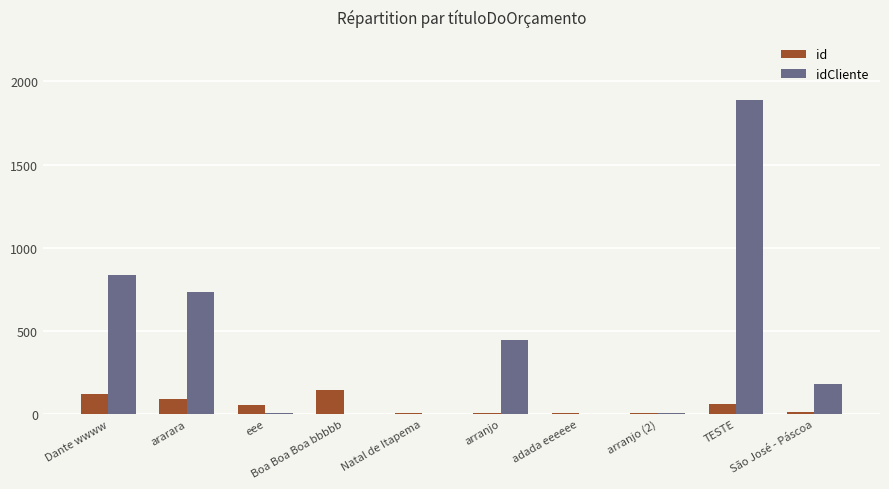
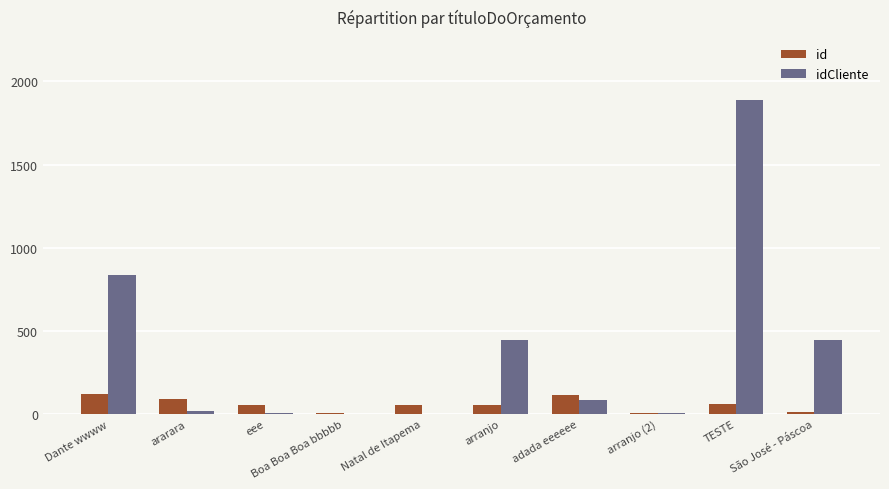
idCliente, ararara: 730 -> 20
id, Boa Boa Boa bbbbb: 140 -> 10
id, Natal de Itapema: 10 -> 60
id, arranjo: 10 -> 60
id, adada eeeeee: 10 -> 120
idCliente, adada eeeeee: 0 -> 80
idCliente, São José - Páscoa: 180 -> 440
